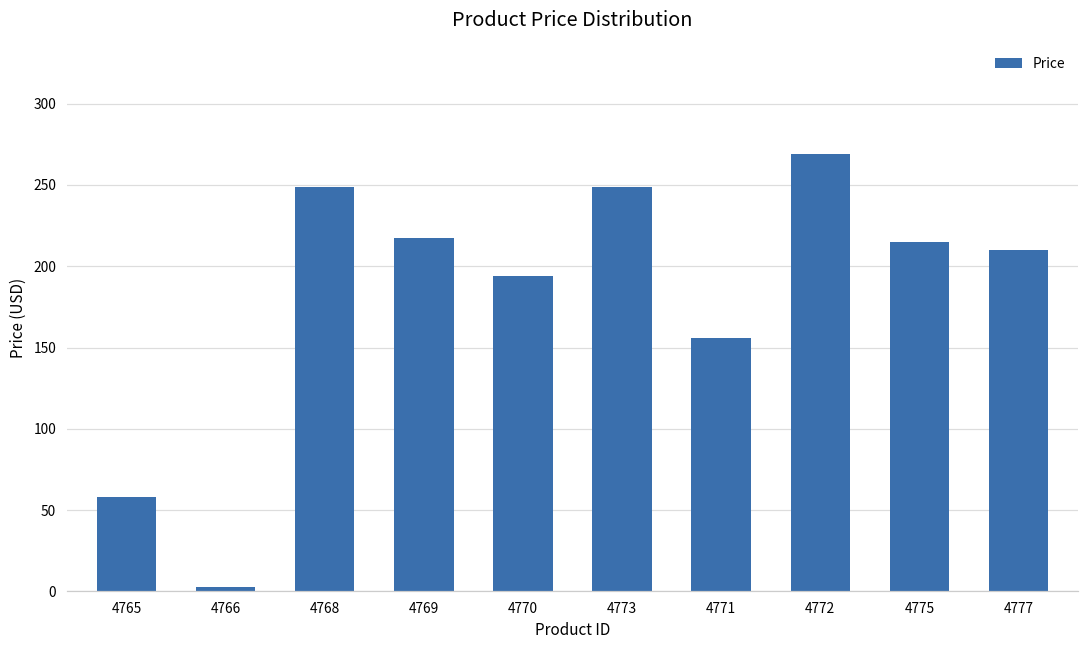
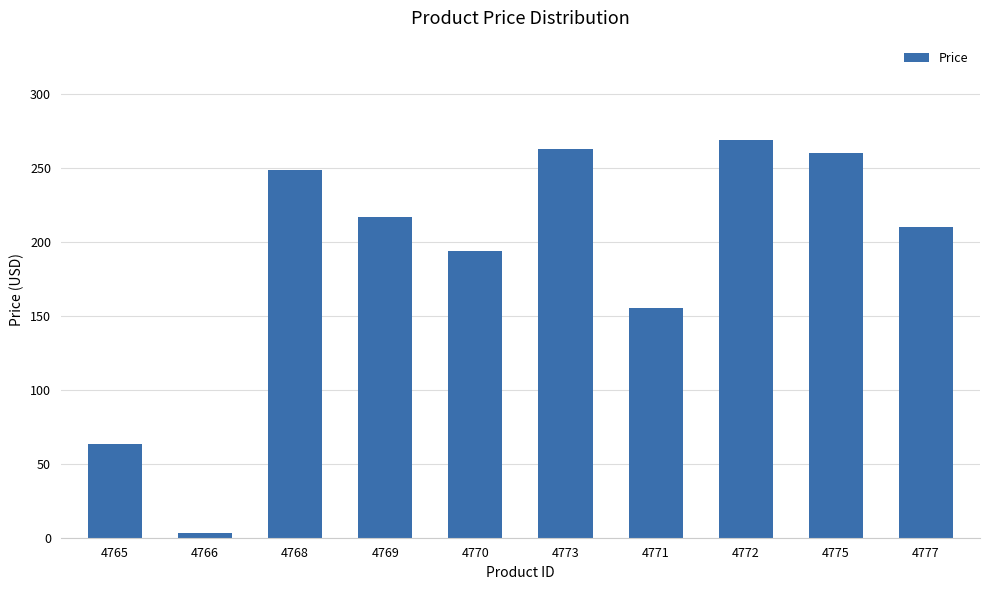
4765: 58 -> 64
4773: 249 -> 263
4775: 215 -> 260
